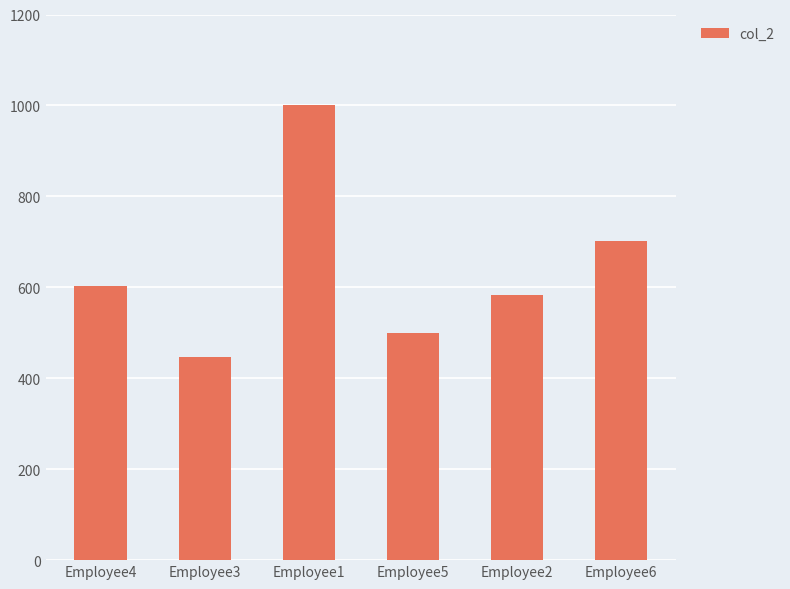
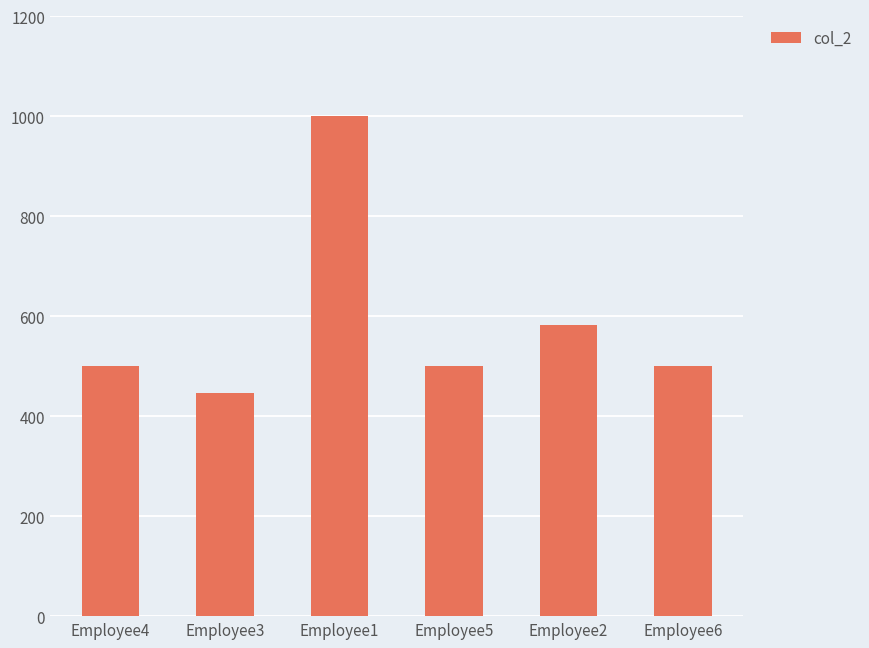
Employee4: 600 -> 500
Employee6: 700 -> 500
